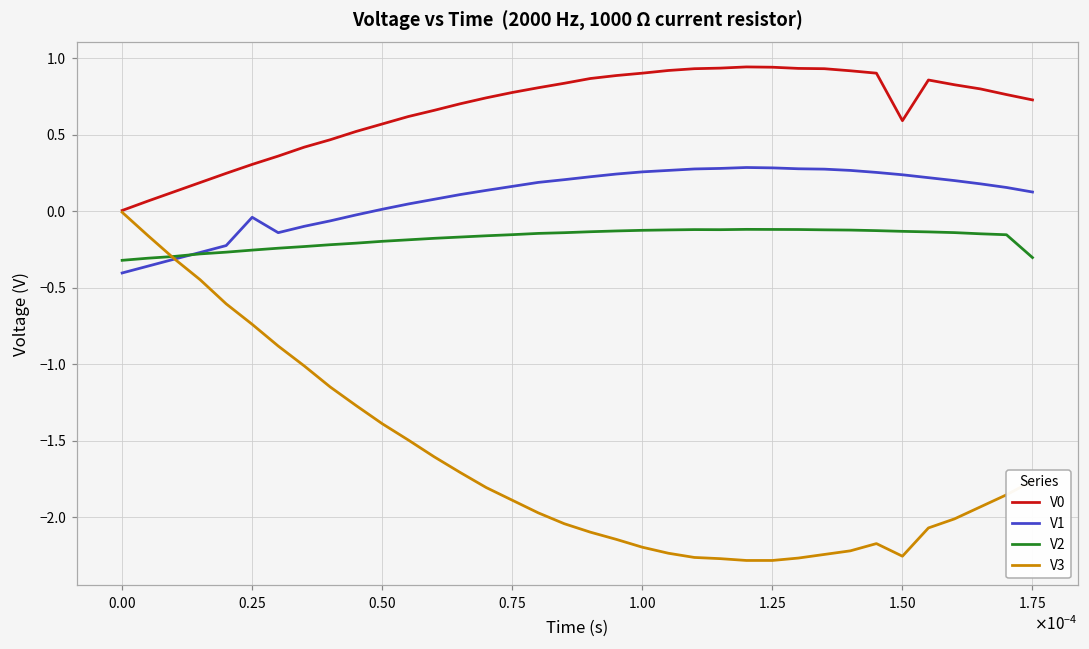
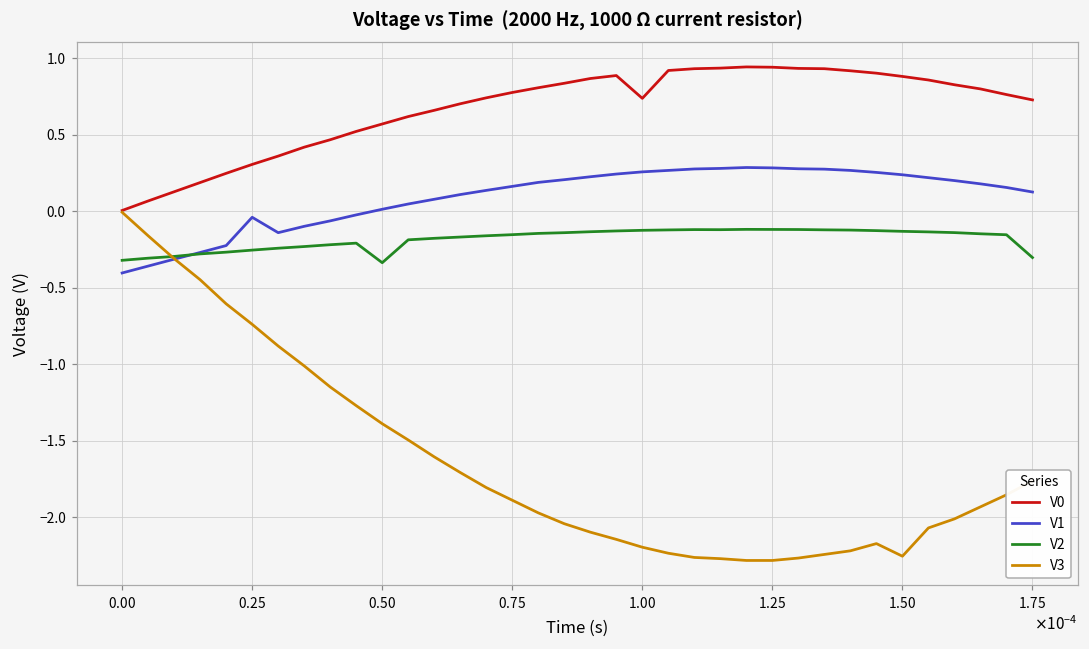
V2, 0.50: -0.20 -> -0.34
V0, 1.00: 0.90 -> 0.74
V0, 1.50: 0.59 -> 0.88
